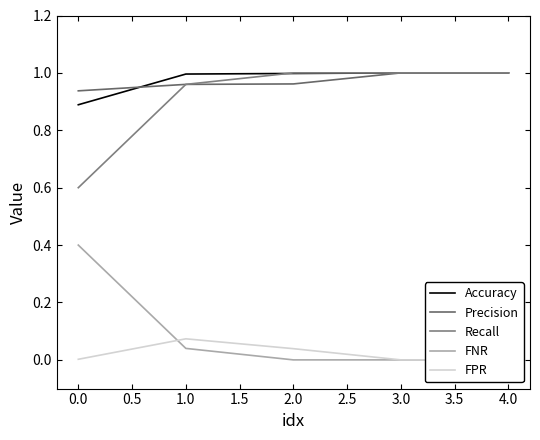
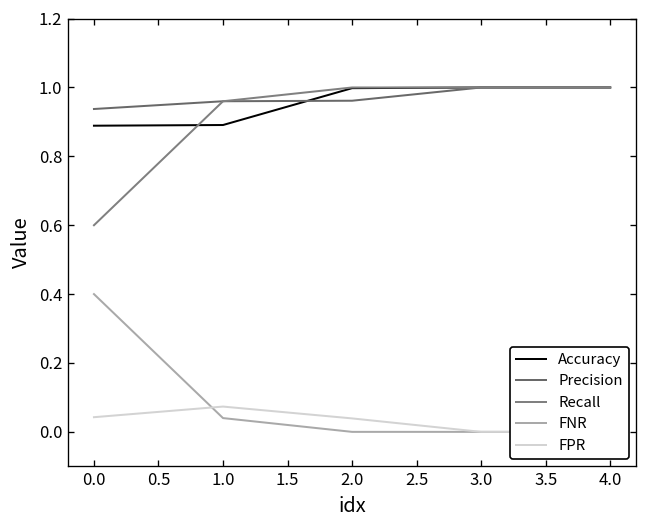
FPR, 0.0: 0.00 -> 0.04
Accuracy, 1.0: 1.00 -> 0.89
